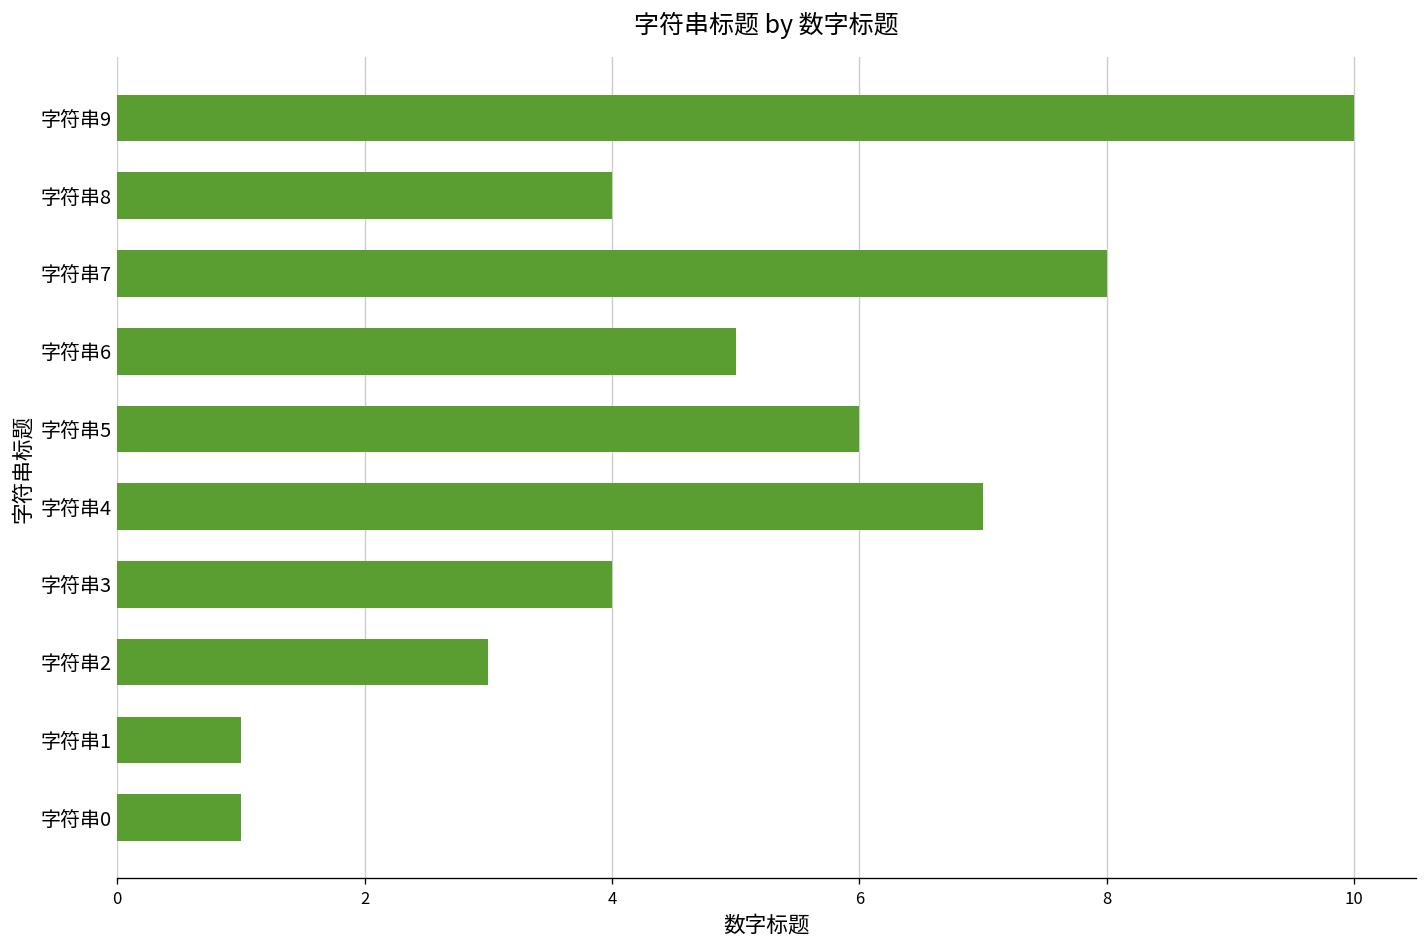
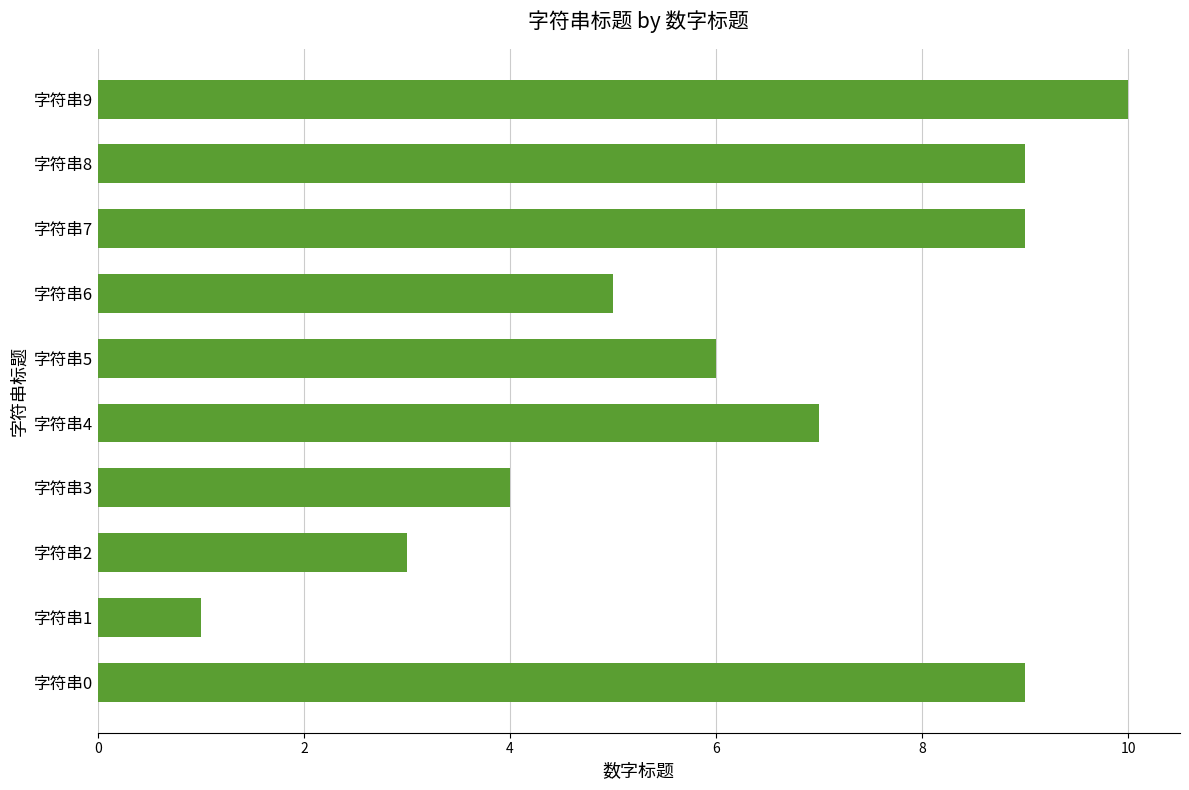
字符串8: 4 -> 9
字符串7: 8 -> 9
字符串0: 1 -> 9
